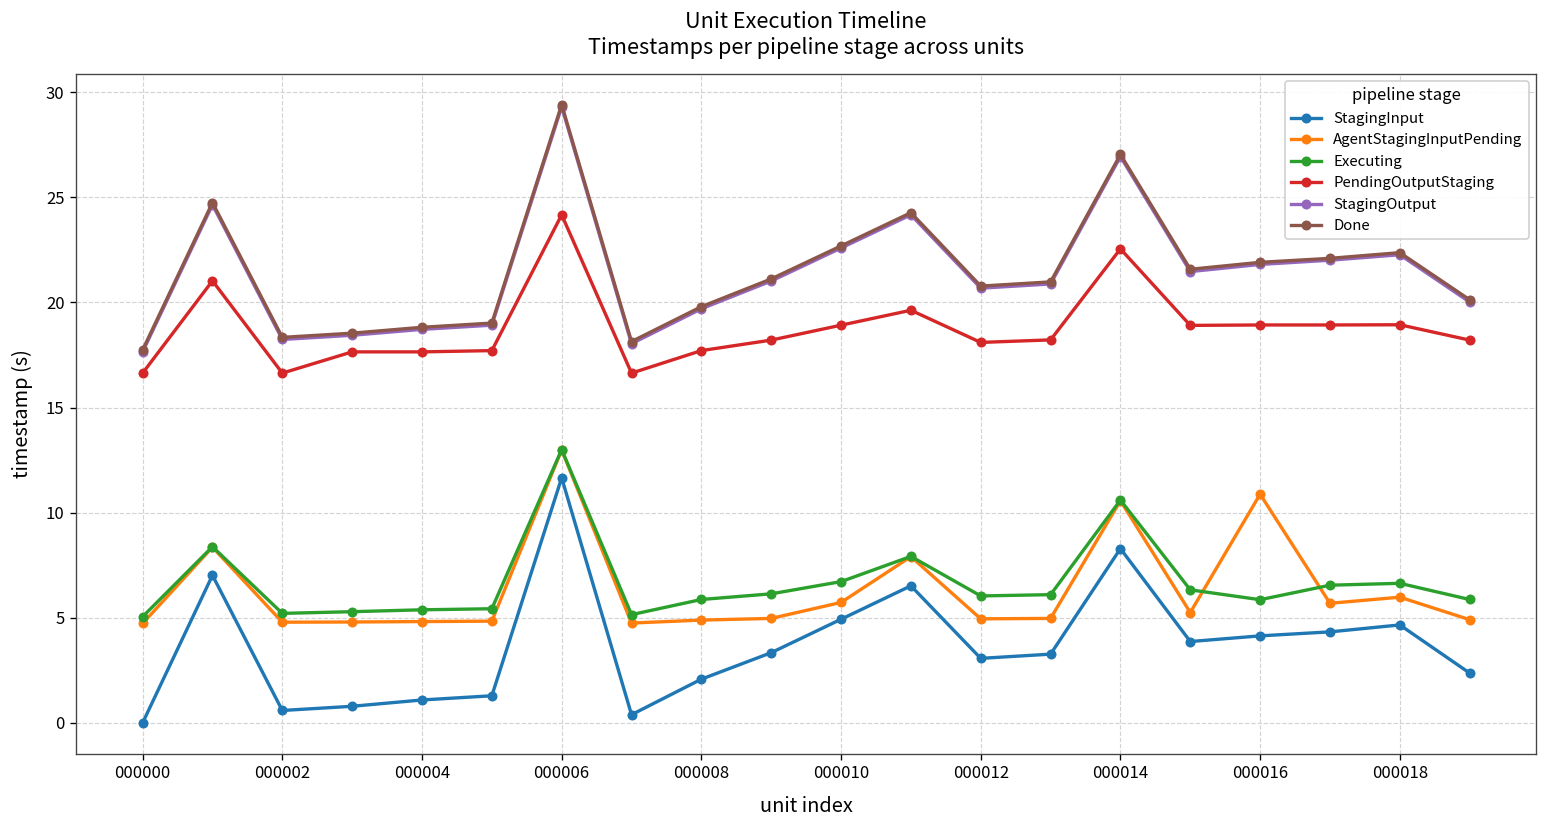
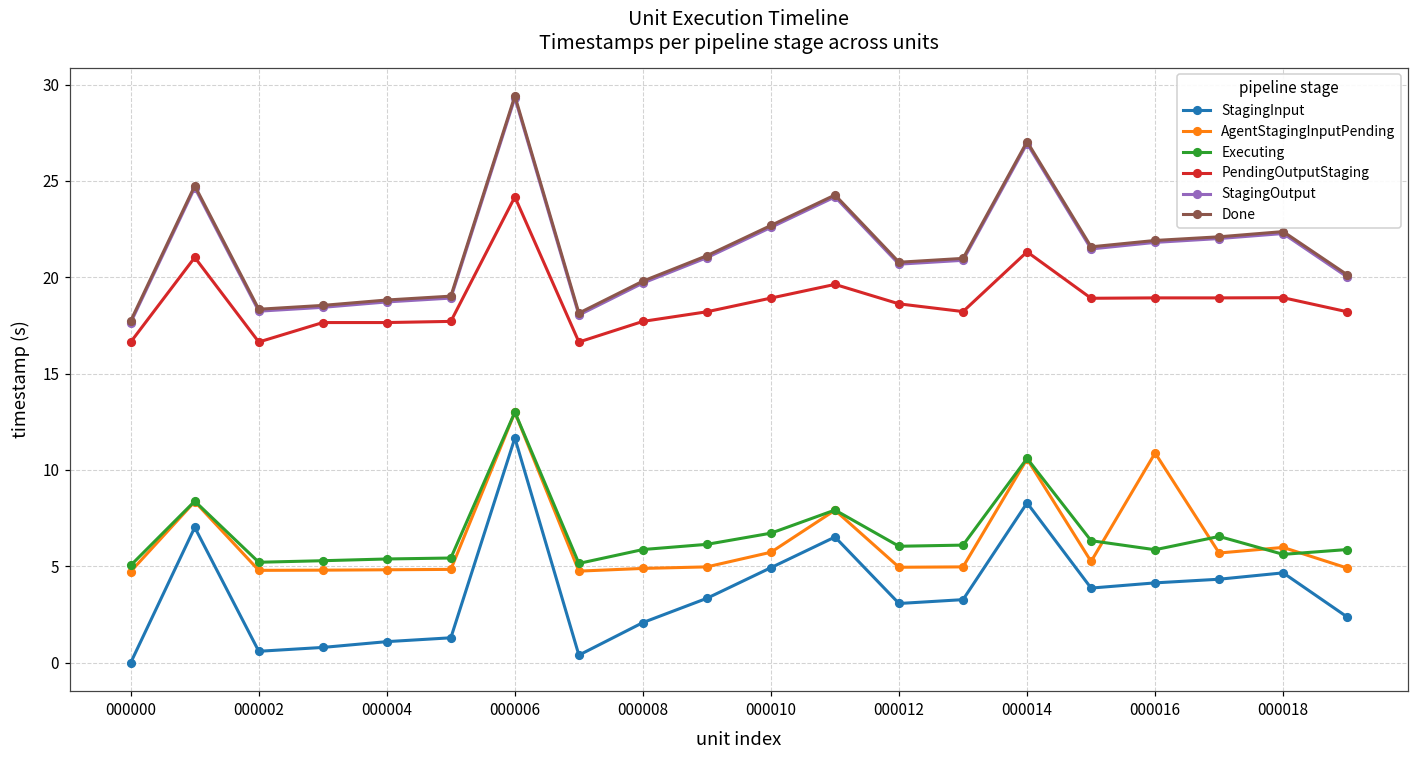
PendingOutputStaging, 000012: 18.1 -> 18.6
PendingOutputStaging, 000014: 22.5 -> 21.3
Executing, 000018: 6.6 -> 5.6
